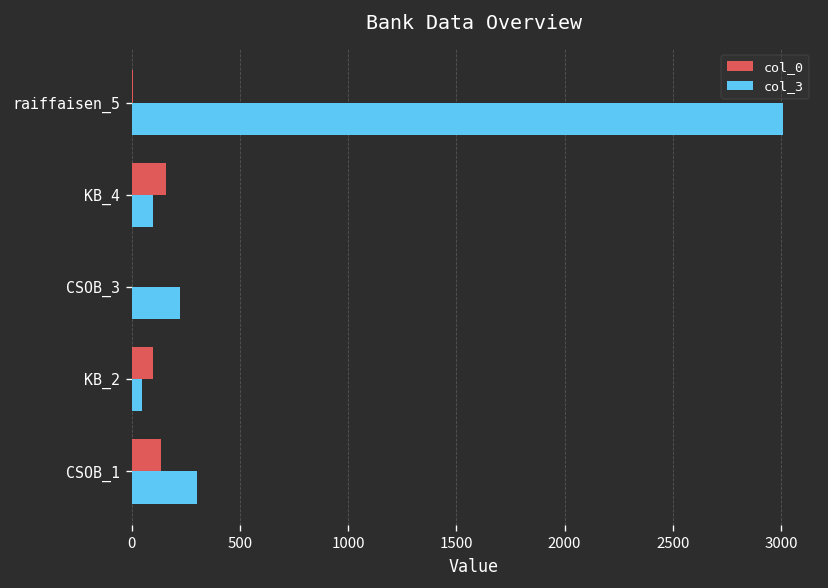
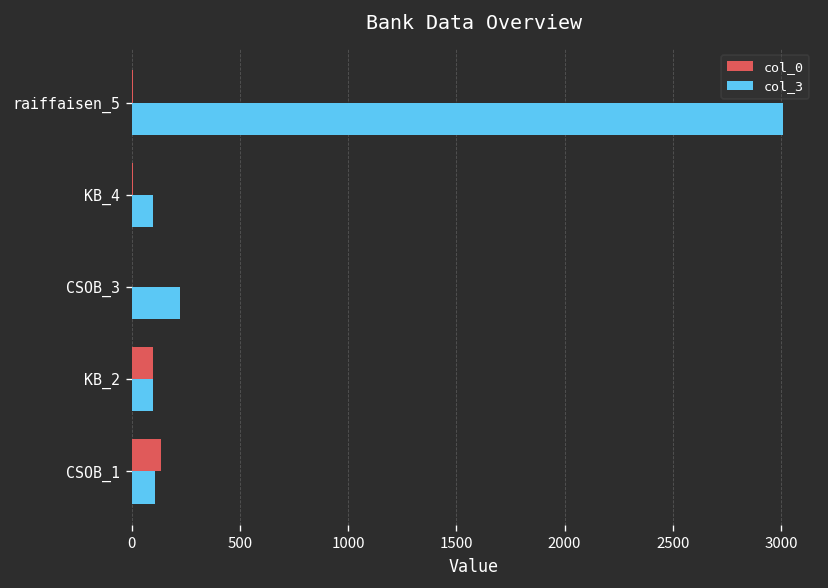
col_0, KB_4: 160 -> 0
col_3, KB_2: 50 -> 100
col_3, CSOB_1: 300 -> 110
